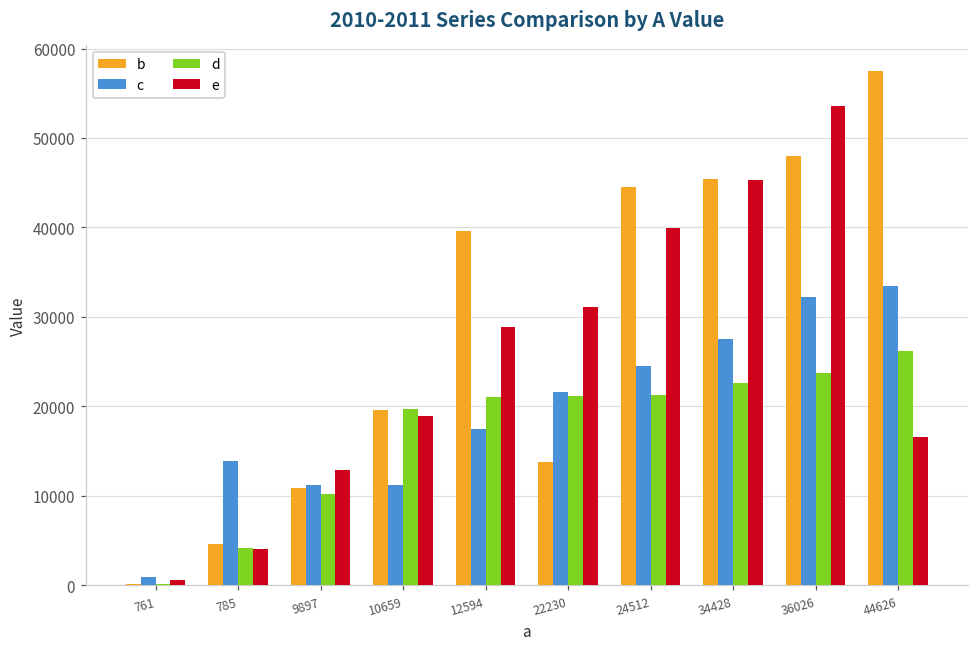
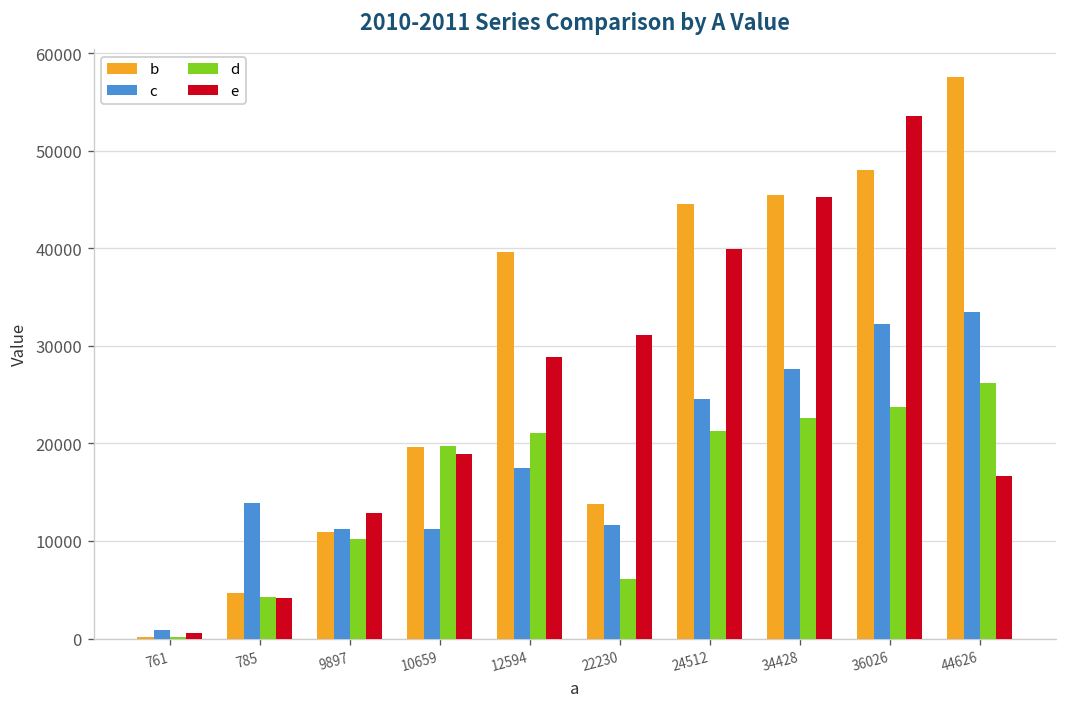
c, 22230: 22000 -> 12000
d, 22230: 21000 -> 6000
